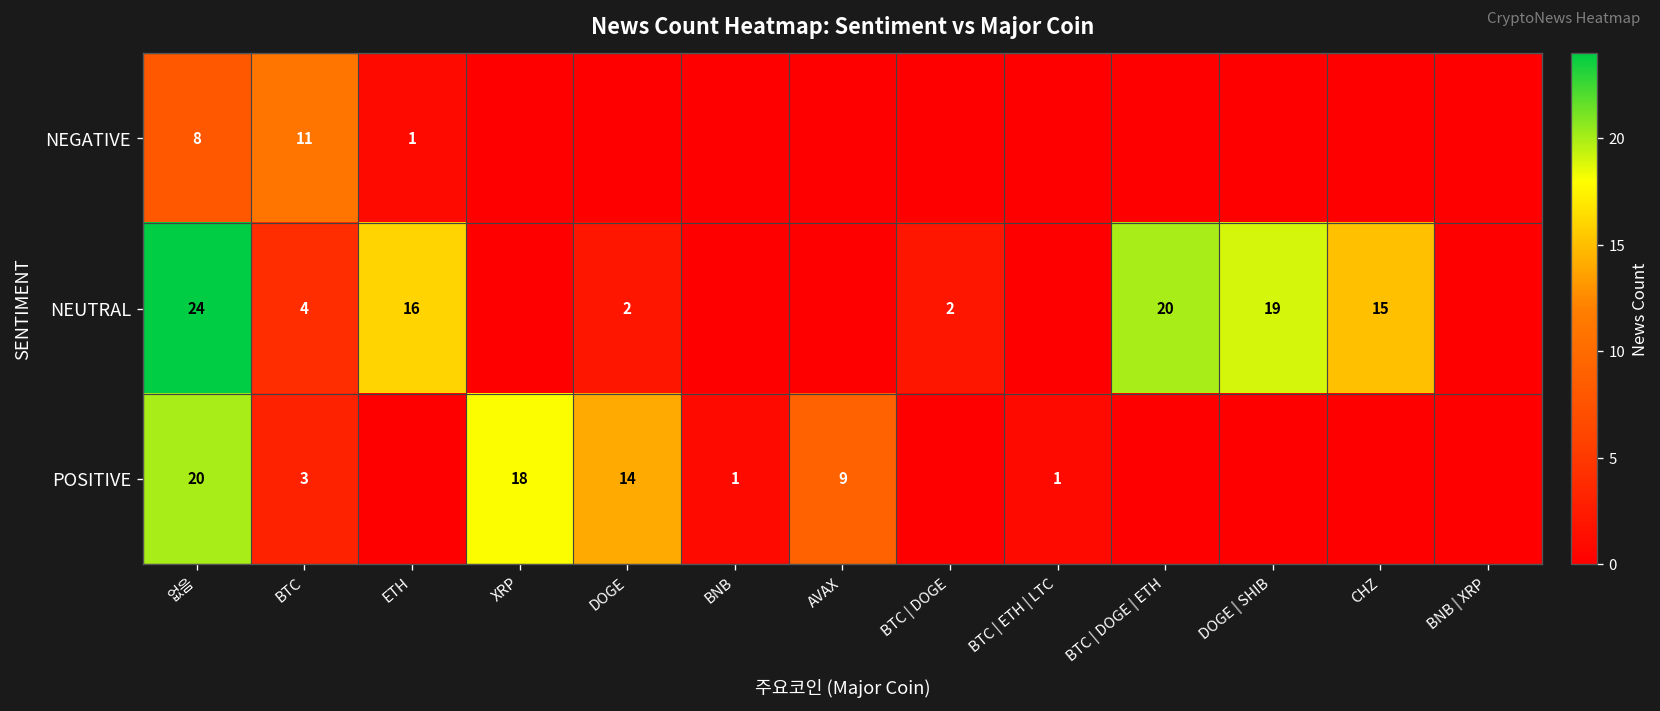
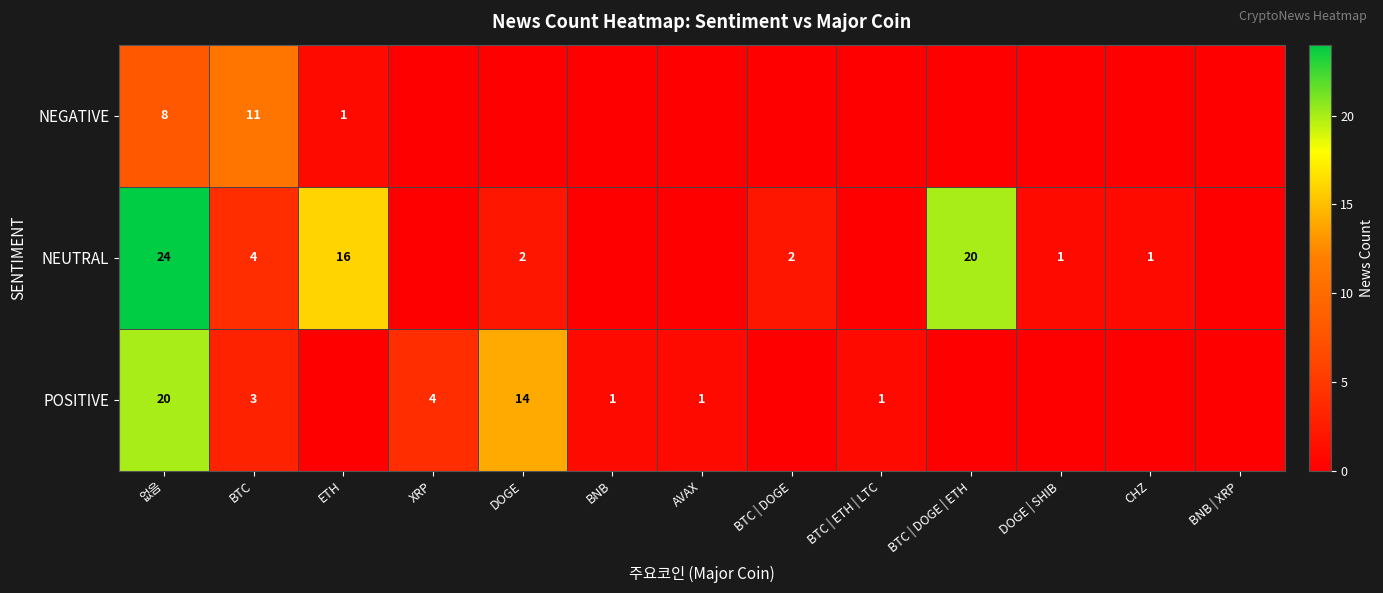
NEUTRAL, DOGE | SHIB: 19 -> 1
NEUTRAL, CHZ: 15 -> 1
POSITIVE, XRP: 18 -> 4
POSITIVE, AVAX: 9 -> 1
